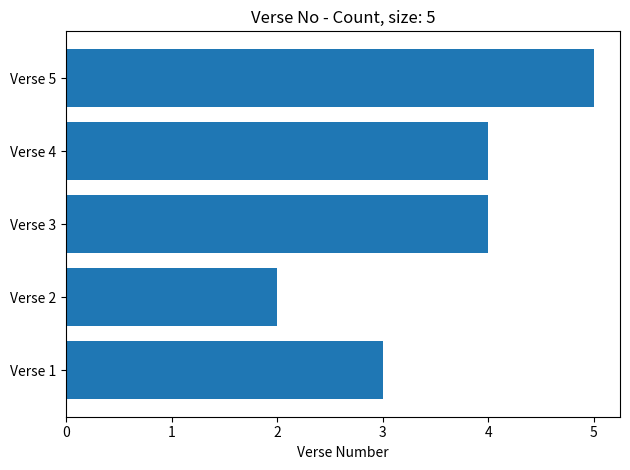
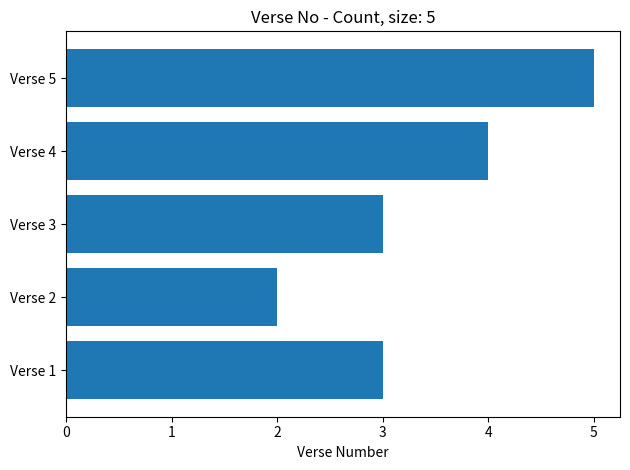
Verse 3: 4 -> 3
